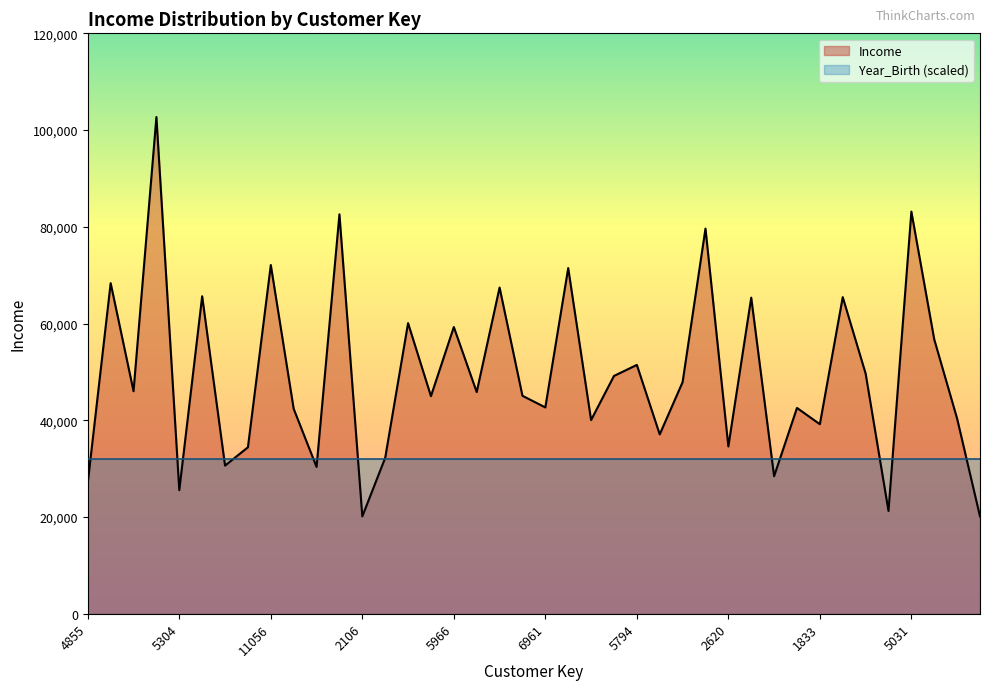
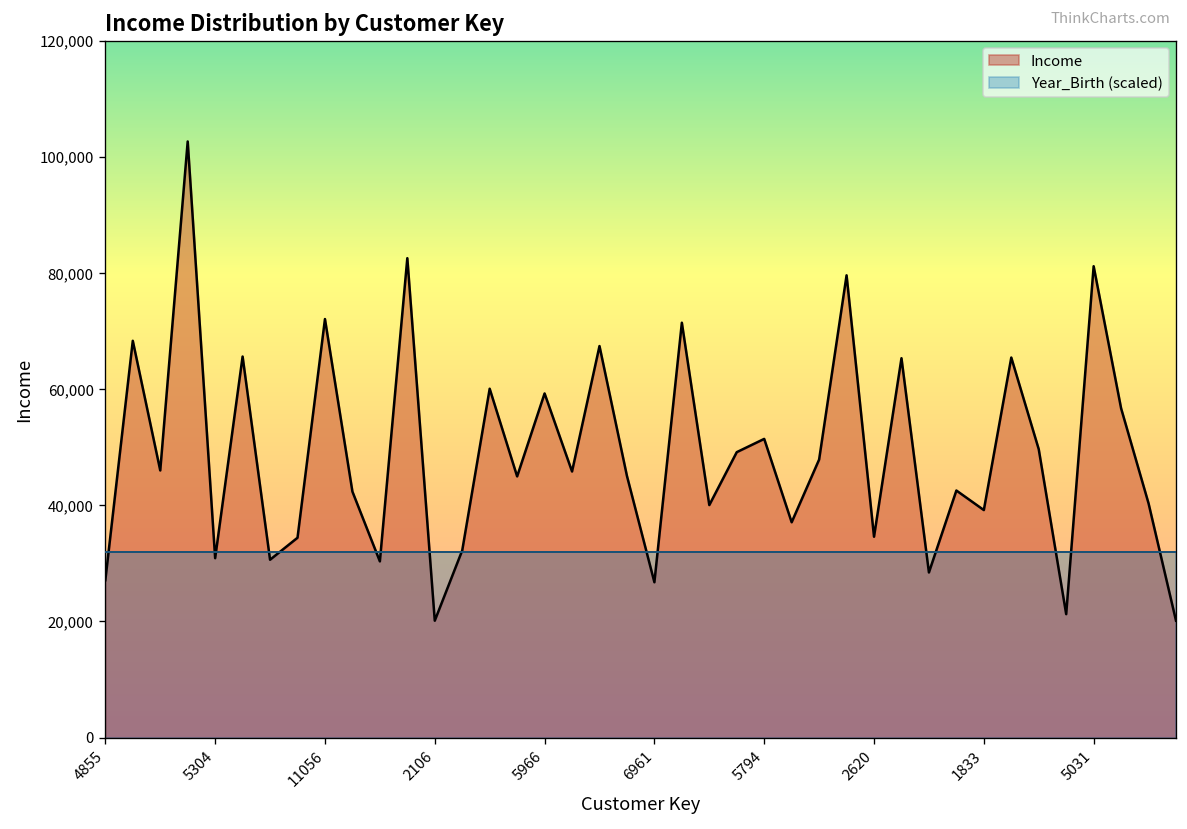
Income, 5304: 26,000 -> 31,000
Income, 6961: 43,000 -> 27,000
Income, 5031: 83,000 -> 81,000
